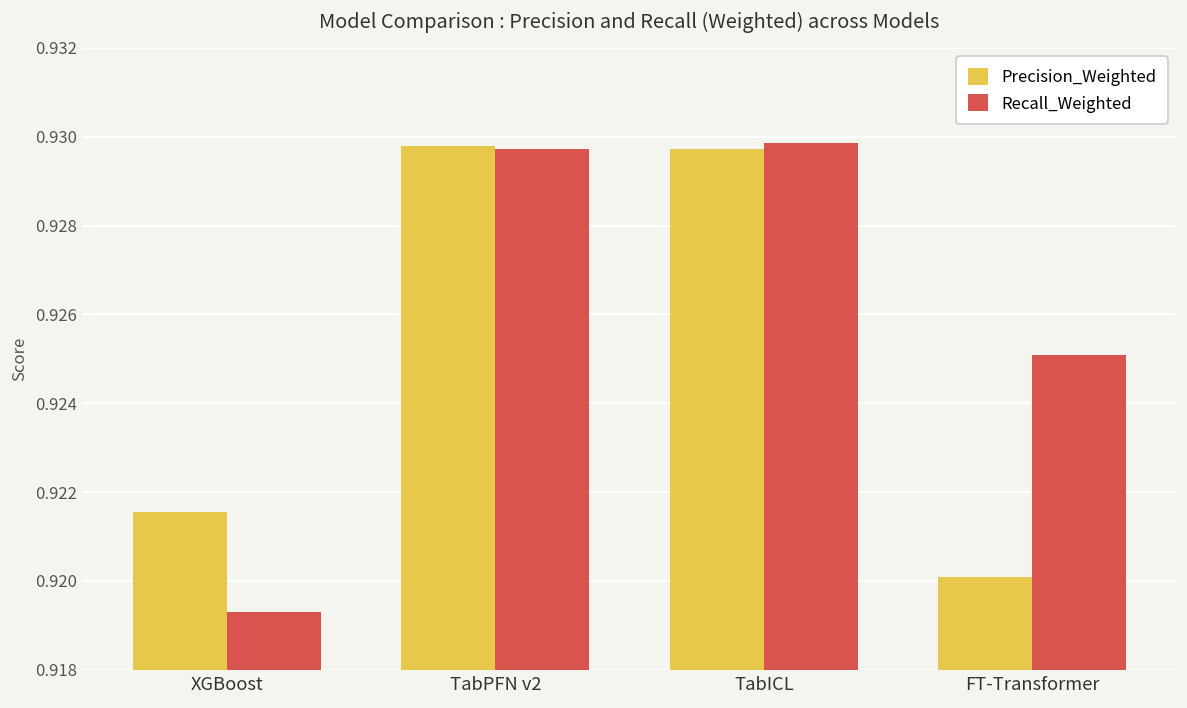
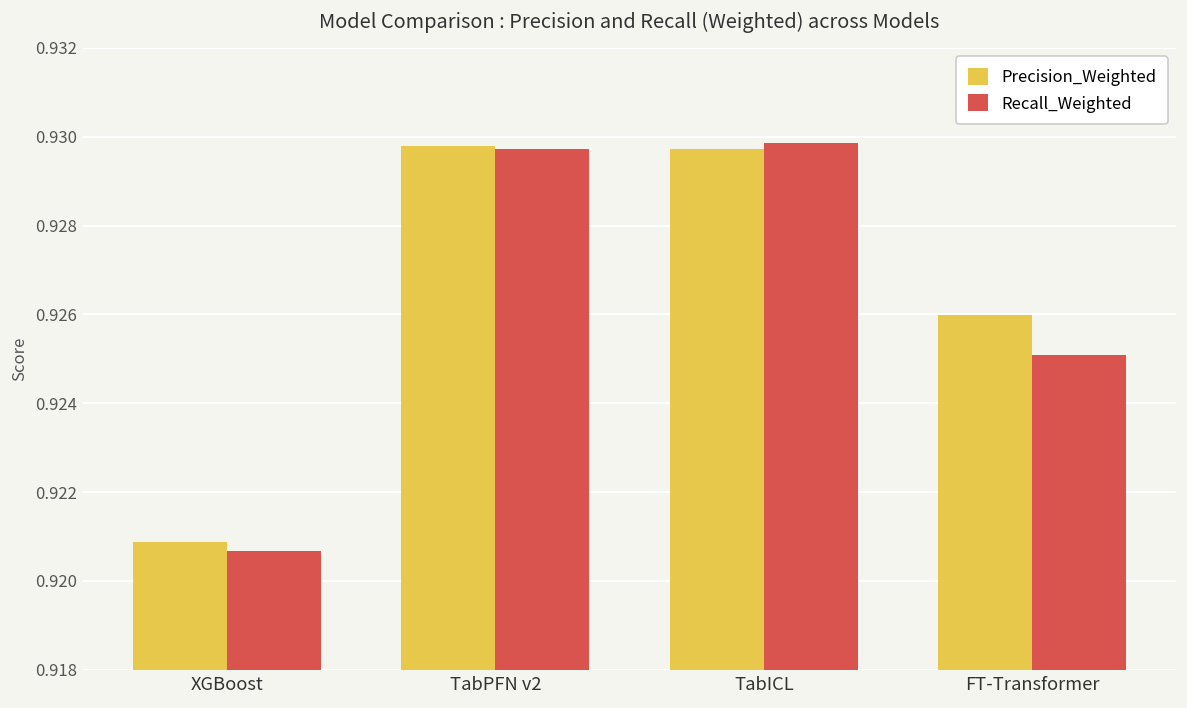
Precision_Weighted, XGBoost: 0.9215 -> 0.9209
Recall_Weighted, XGBoost: 0.9193 -> 0.9207
Precision_Weighted, FT-Transformer: 0.9201 -> 0.9260
